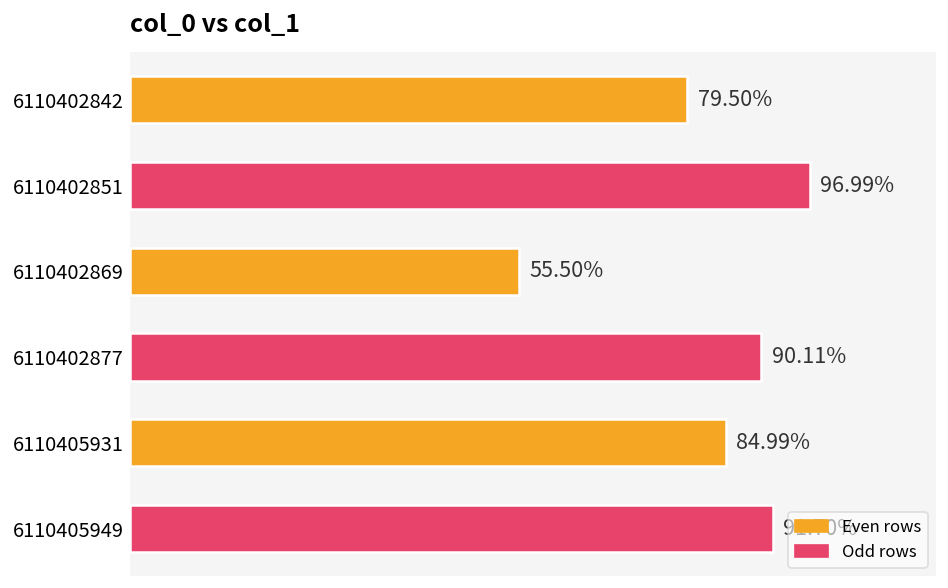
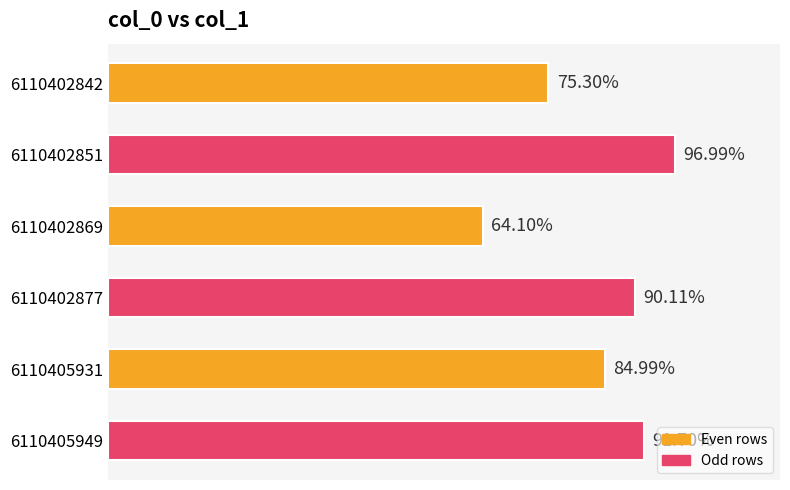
6110402842: 79.50% -> 75.30%
6110402869: 55.50% -> 64.10%
